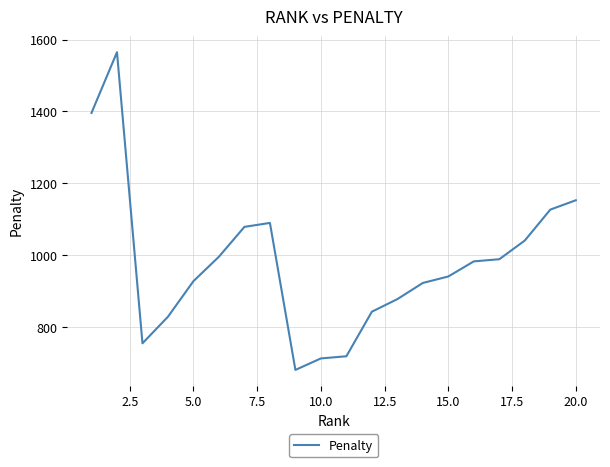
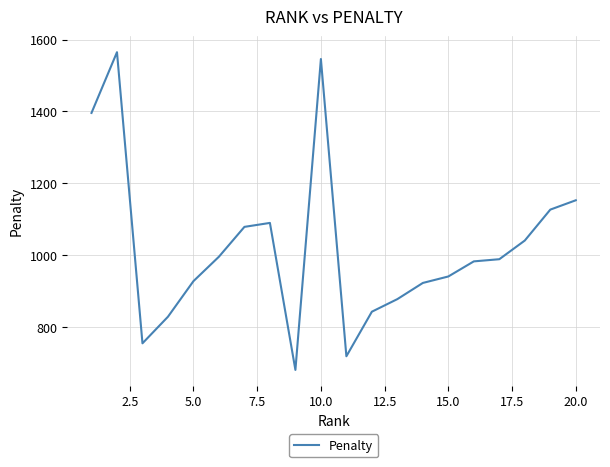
10.0: 710 -> 1550
